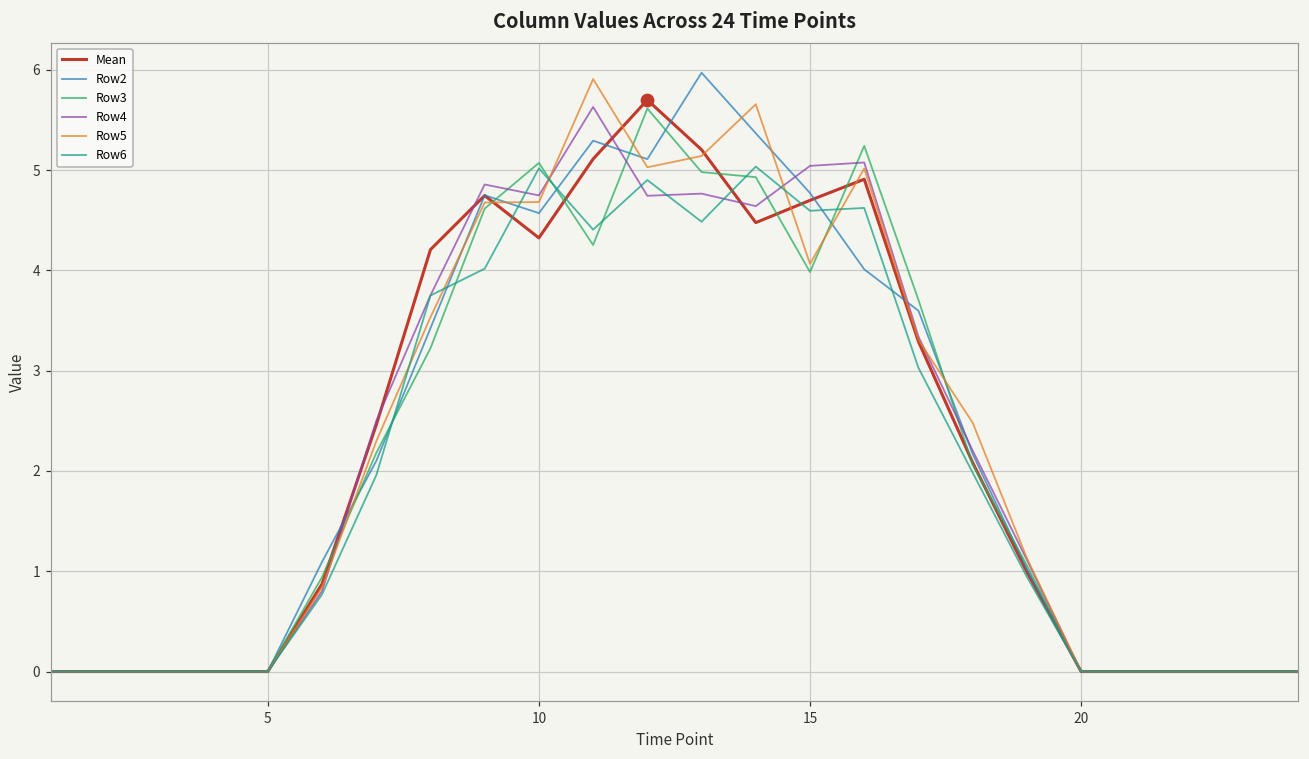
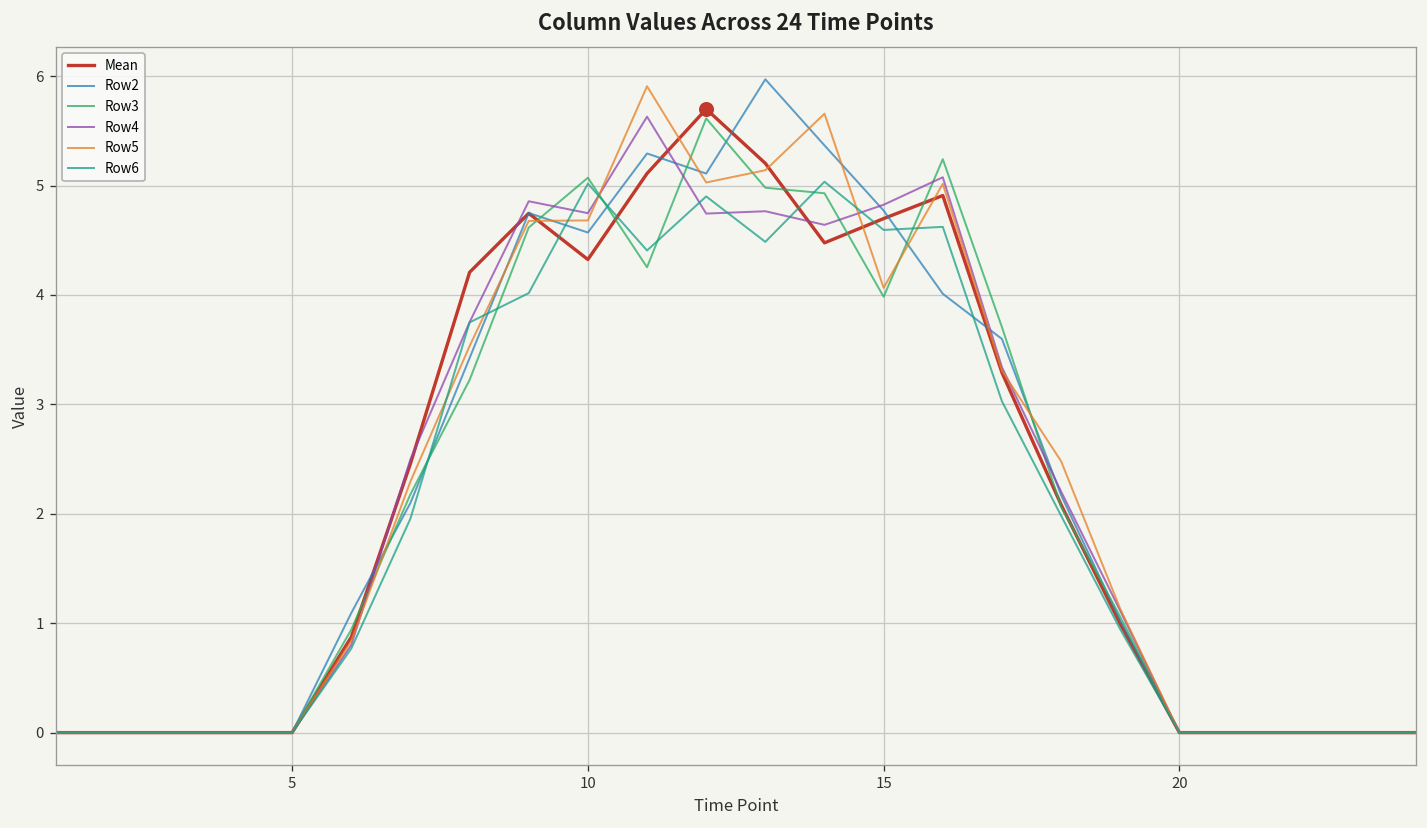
Row4, 15: 5.0 -> 4.8
